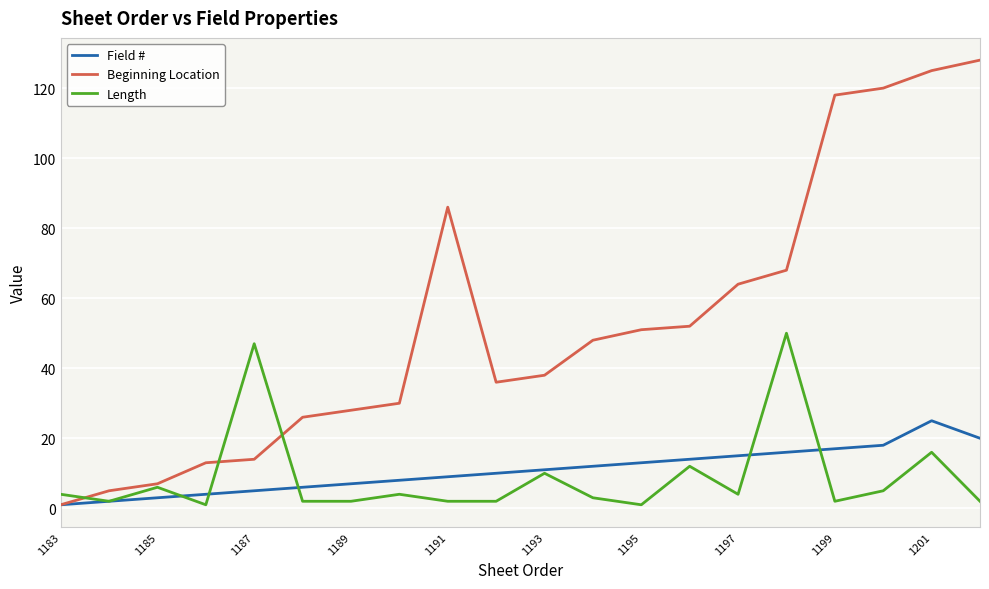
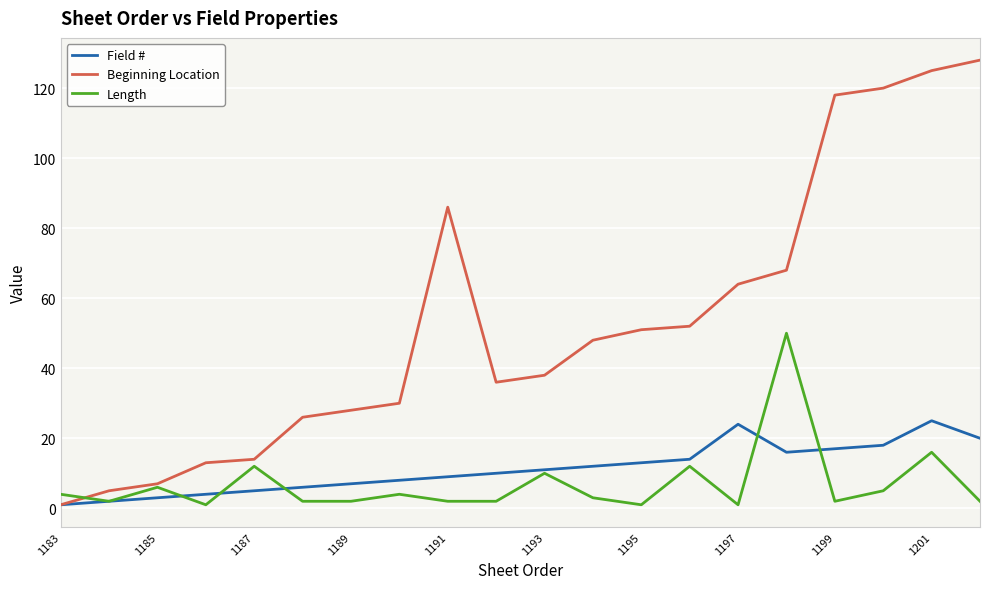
Length, 1187: 47 -> 12
Field #, 1197: 15 -> 24
Length, 1197: 4 -> 1
